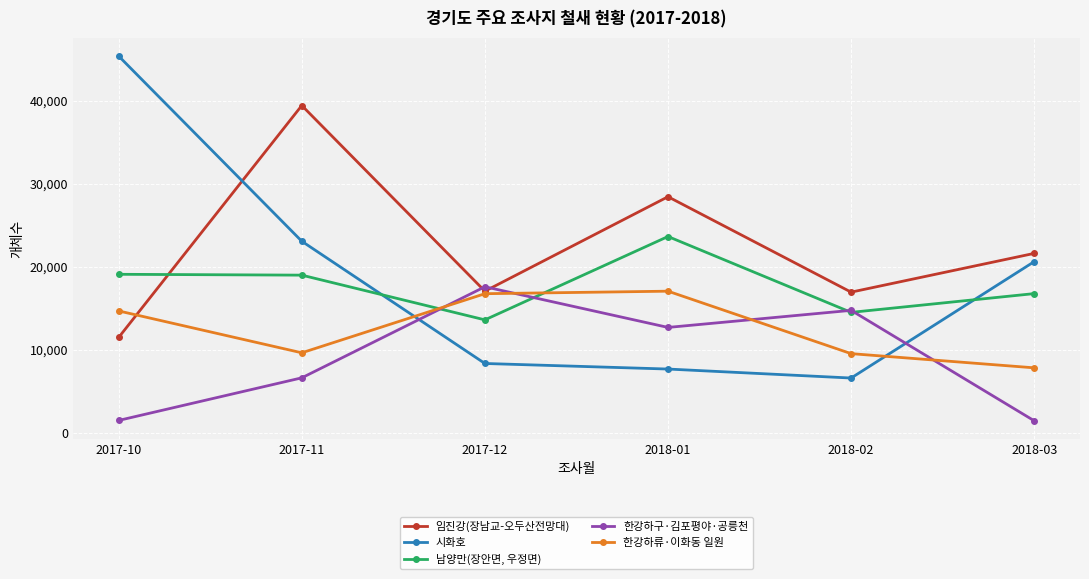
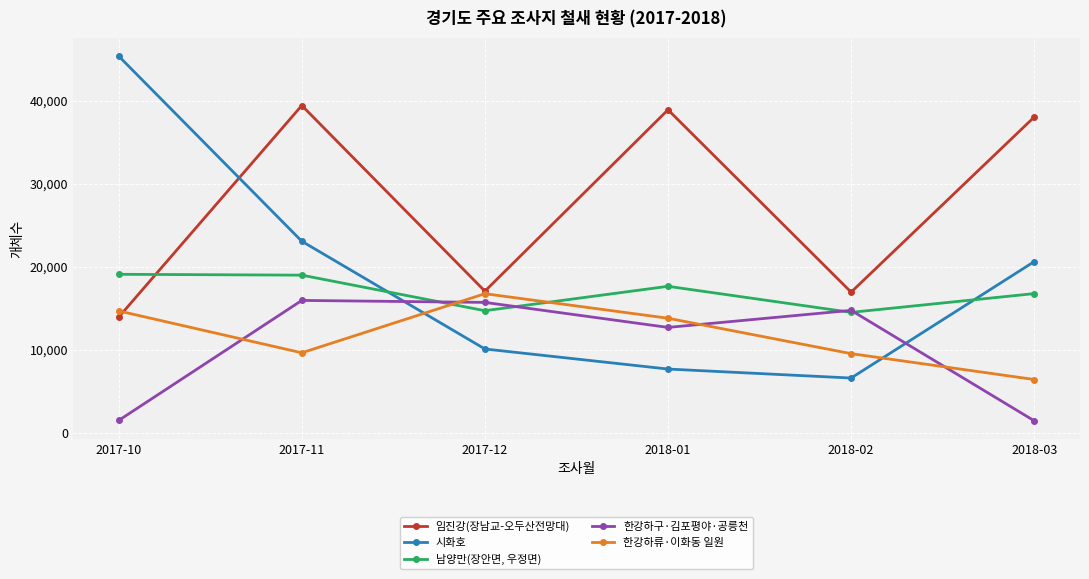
임진강(장남교-오두산전망대), 2017-10: 12,000 -> 14,000
한강하구·김포평야·공릉천, 2017-11: 7,000 -> 16,000
시화호, 2017-12: 8,000 -> 10,000
남양만(장안면, 우정면), 2017-12: 14,000 -> 15,000
한강하구·김포평야·공릉천, 2017-12: 18,000 -> 16,000
임진강(장남교-오두산전망대), 2018-01: 28,000 -> 39,000
남양만(장안면, 우정면), 2018-01: 24,000 -> 18,000
한강하류·이화동 일원, 2018-01: 17,000 -> 14,000
임진강(장남교-오두산전망대), 2018-03: 22,000 -> 38,000
한강하류·이화동 일원, 2018-03: 8,000 -> 6,000
